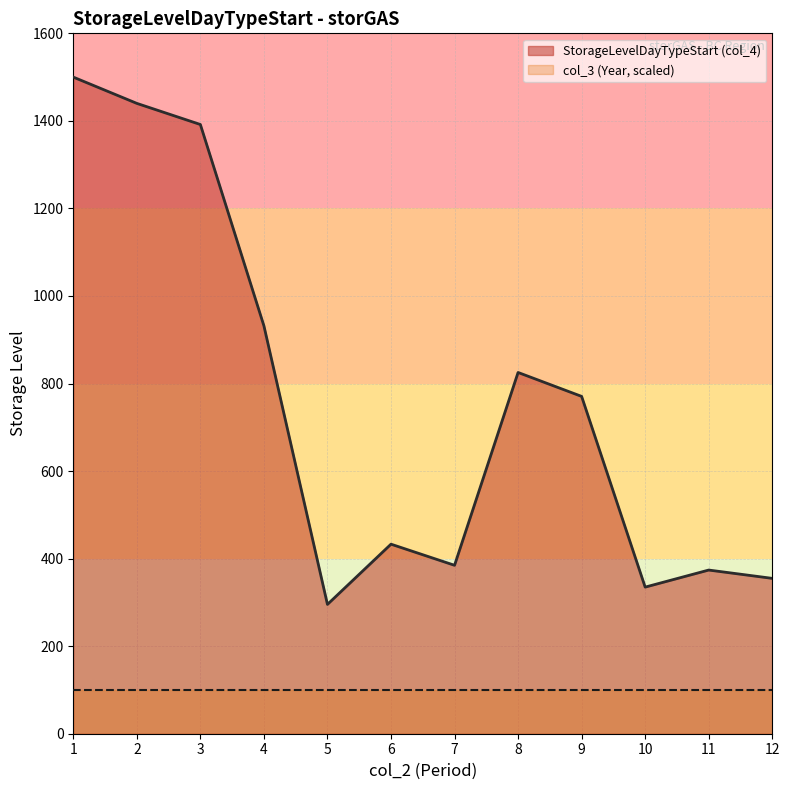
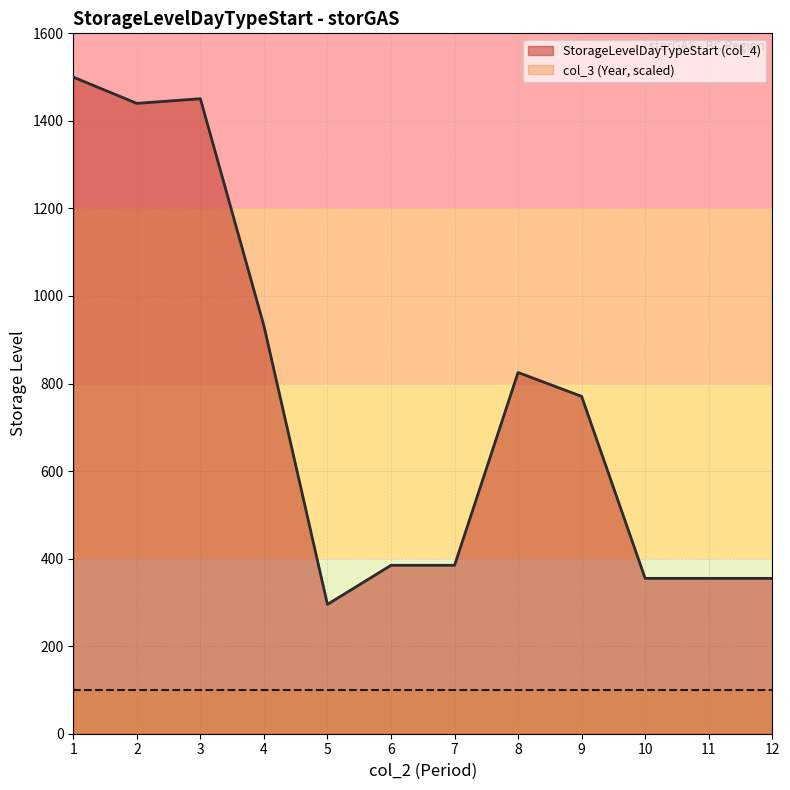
StorageLevelDayTypeStart (col_4), 3: 1390 -> 1450
StorageLevelDayTypeStart (col_4), 6: 430 -> 380
StorageLevelDayTypeStart (col_4), 10: 330 -> 350
StorageLevelDayTypeStart (col_4), 11: 370 -> 350
